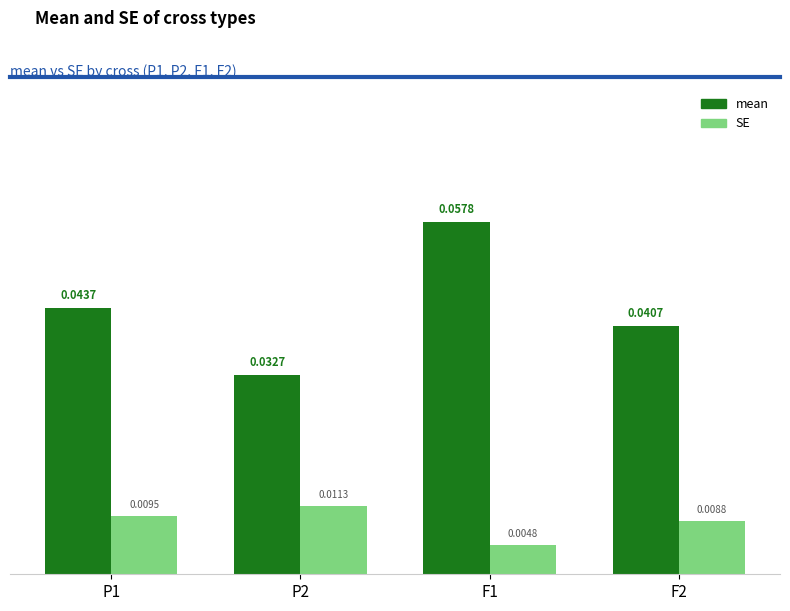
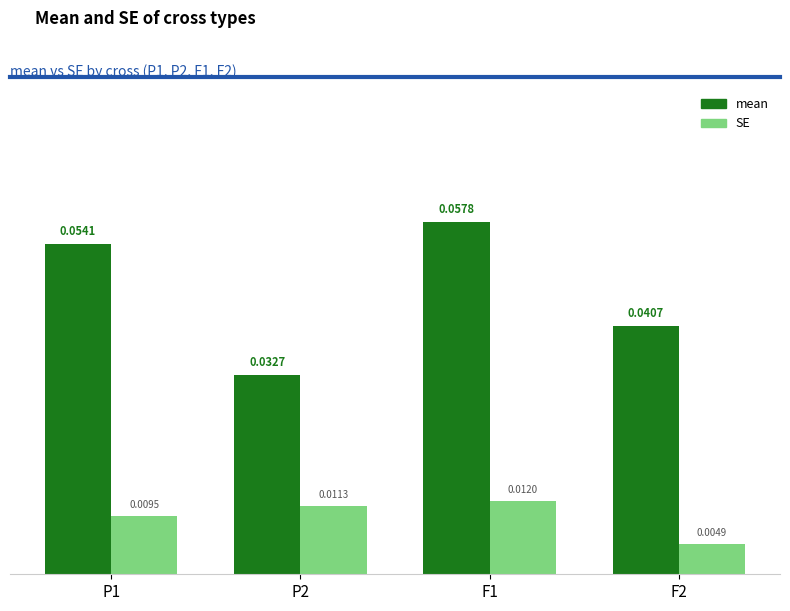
mean, P1: 0.0437 -> 0.0541
SE, F1: 0.0048 -> 0.0120
SE, F2: 0.0088 -> 0.0049
